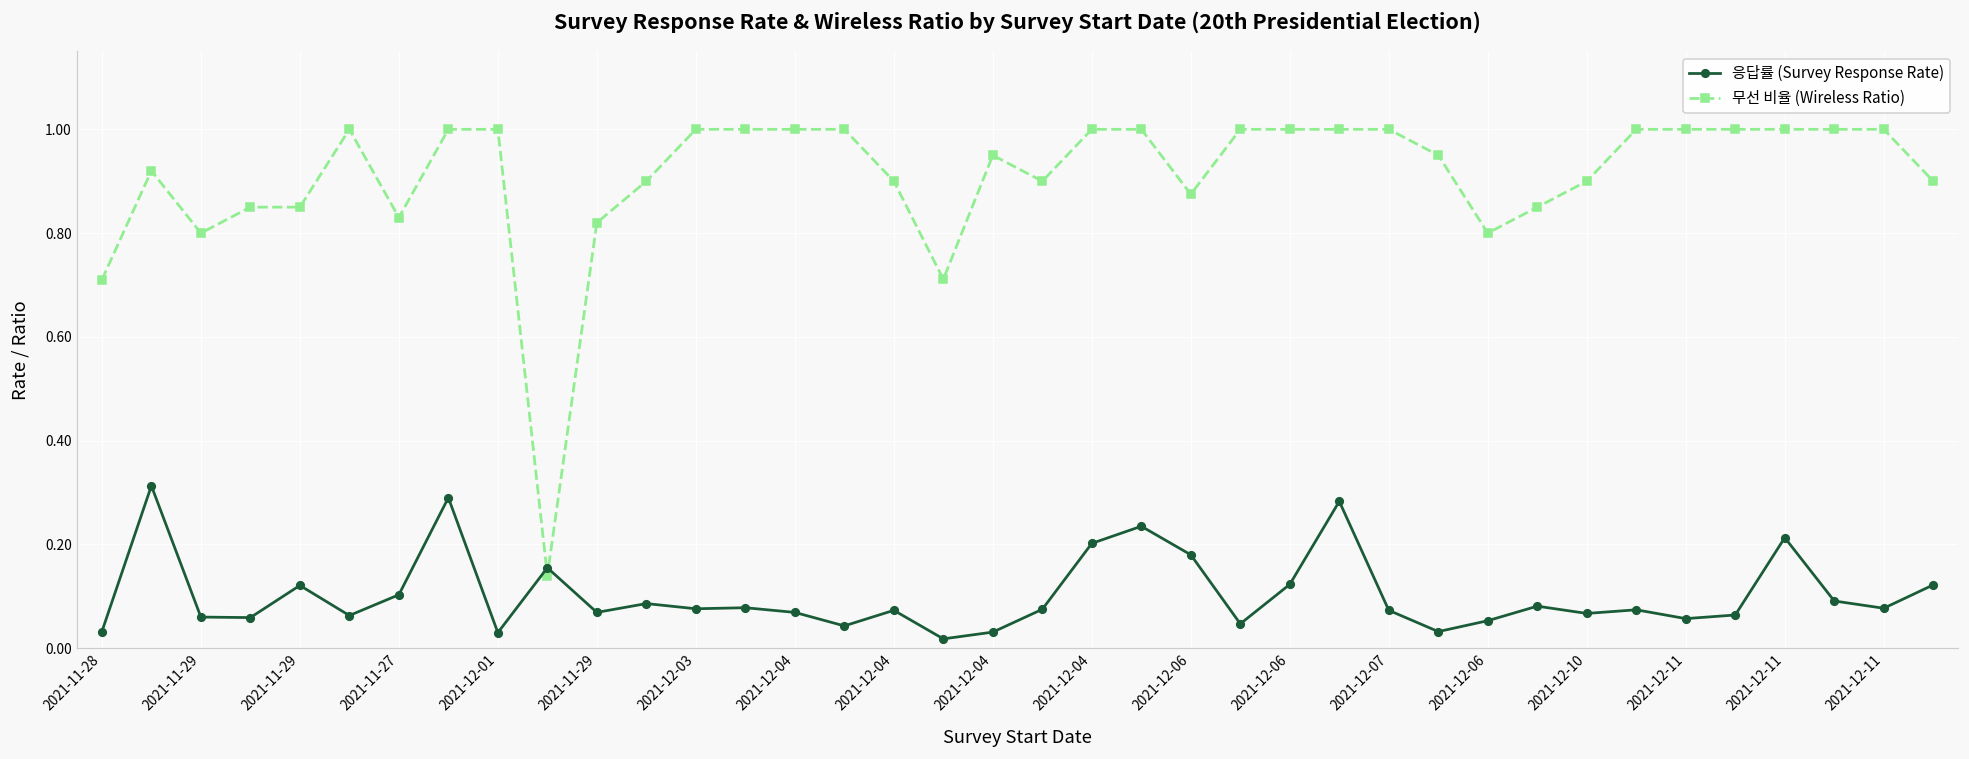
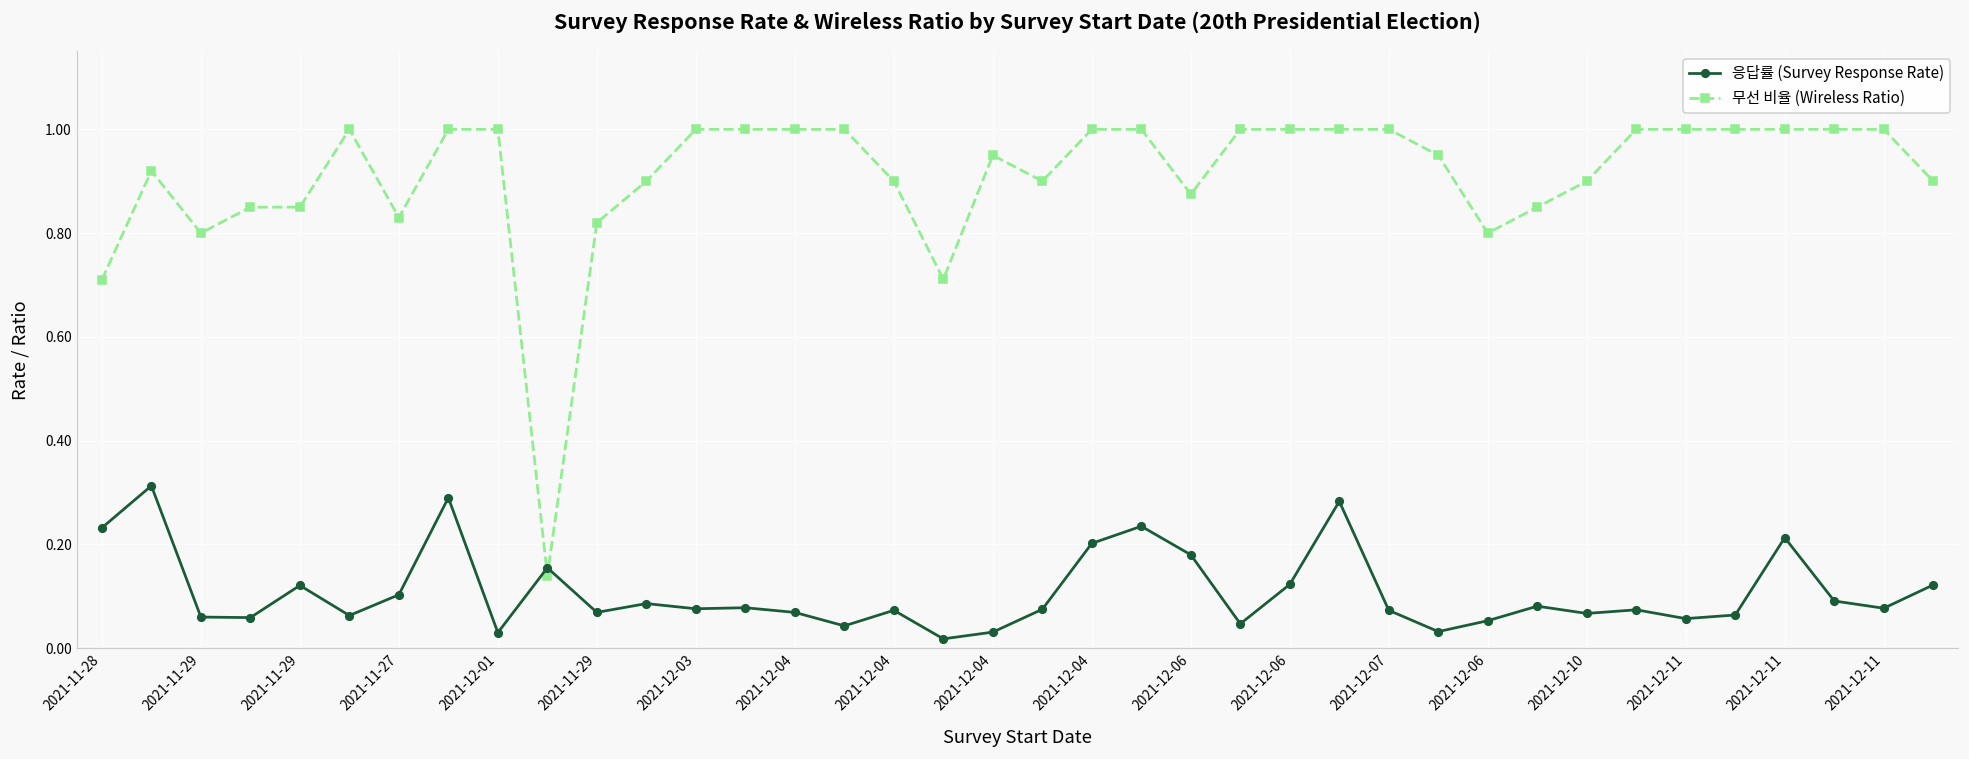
응답률 (Survey Response Rate), 2021-11-28: 0.03 -> 0.23
